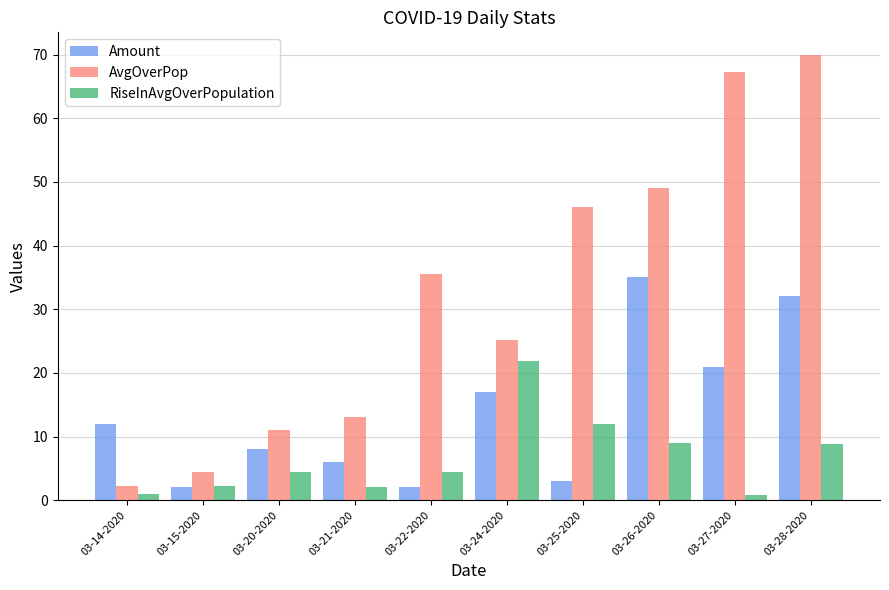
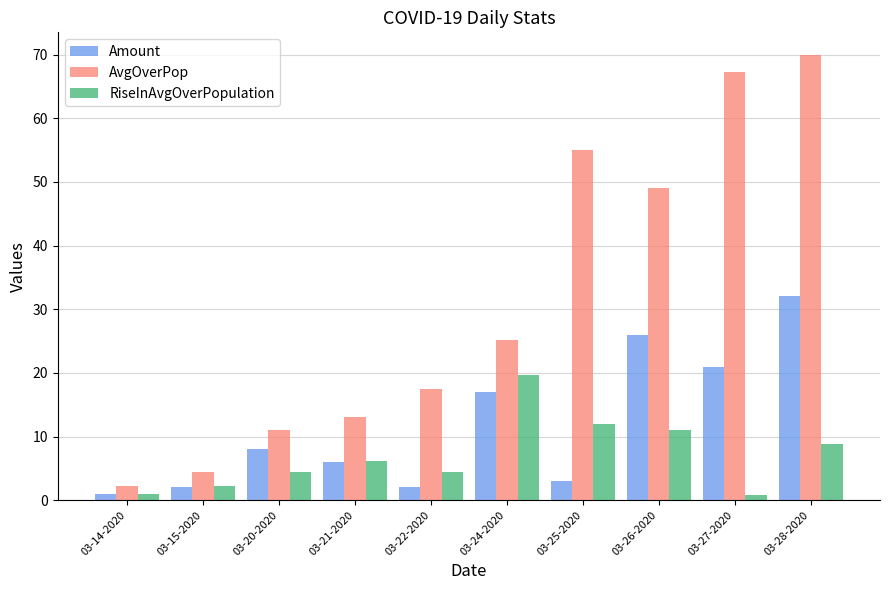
Amount, 03-14-2020: 12 -> 1
RiseInAvgOverPopulation, 03-21-2020: 2 -> 6
AvgOverPop, 03-22-2020: 36 -> 18
RiseInAvgOverPopulation, 03-24-2020: 22 -> 20
AvgOverPop, 03-25-2020: 46 -> 55
Amount, 03-26-2020: 35 -> 26
RiseInAvgOverPopulation, 03-26-2020: 9 -> 11
